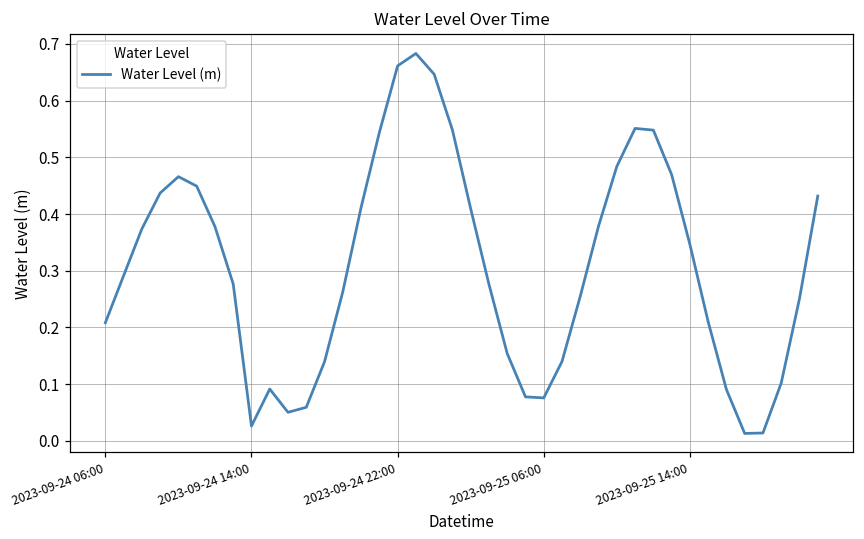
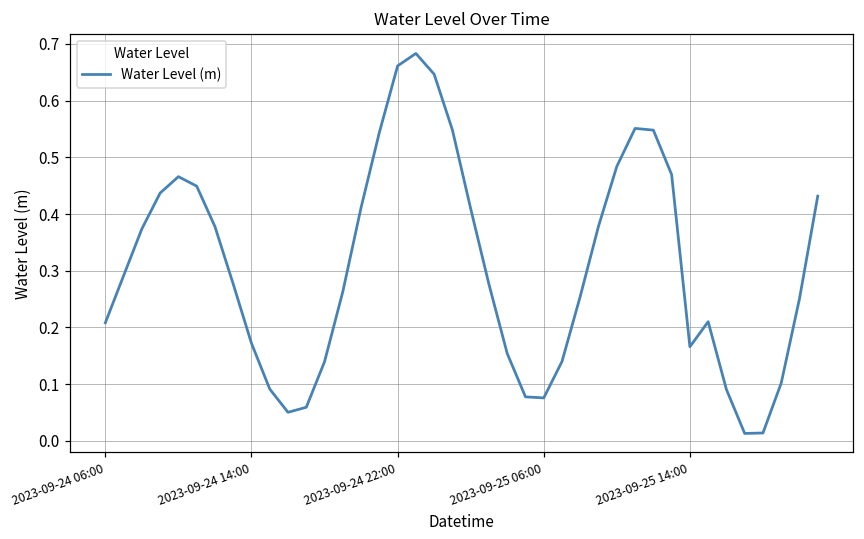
2023-09-24 14:00: 0.03 -> 0.17
2023-09-25 14:00: 0.35 -> 0.17
